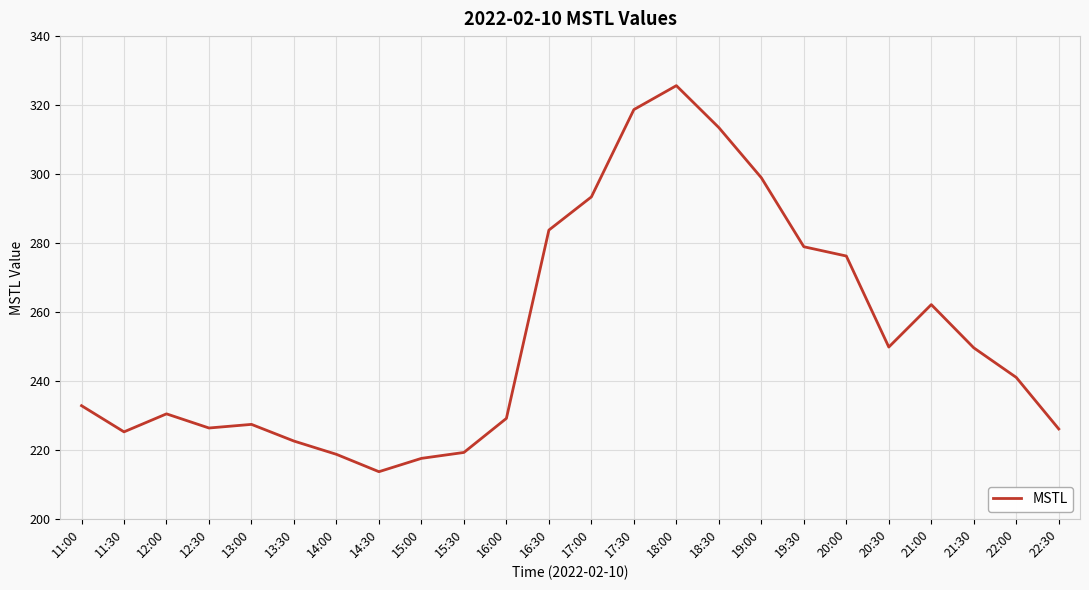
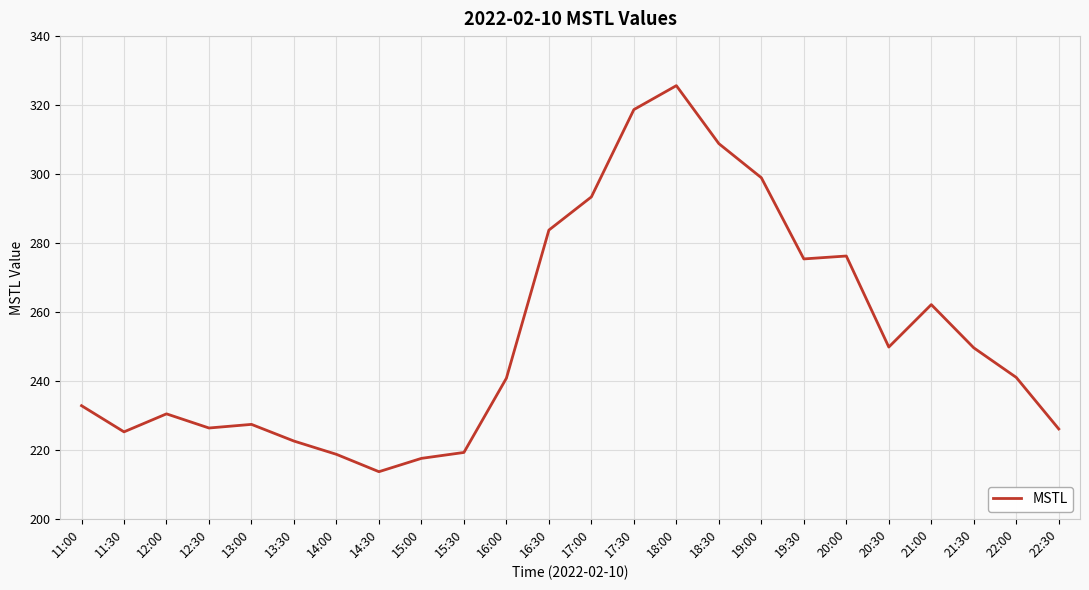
16:00: 229 -> 241
18:30: 313 -> 309
19:30: 279 -> 275
